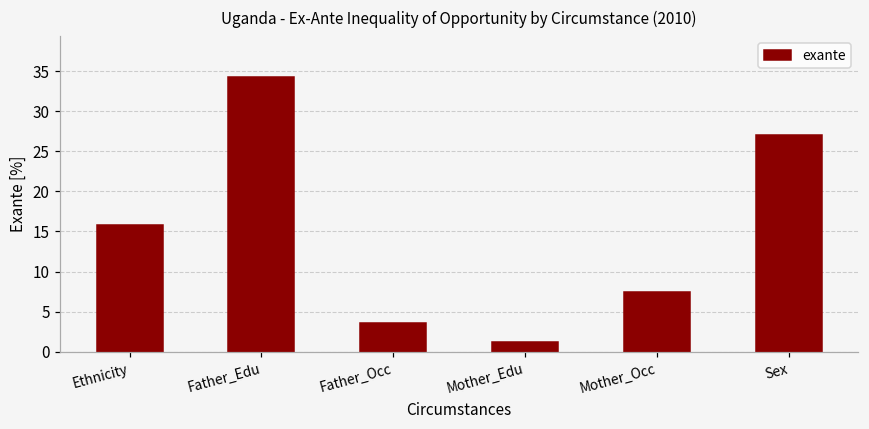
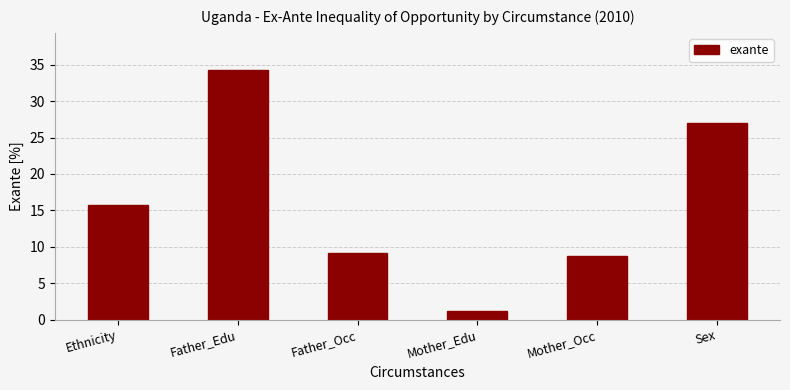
Father_Occ: 4 -> 9
Mother_Occ: 7 -> 9
